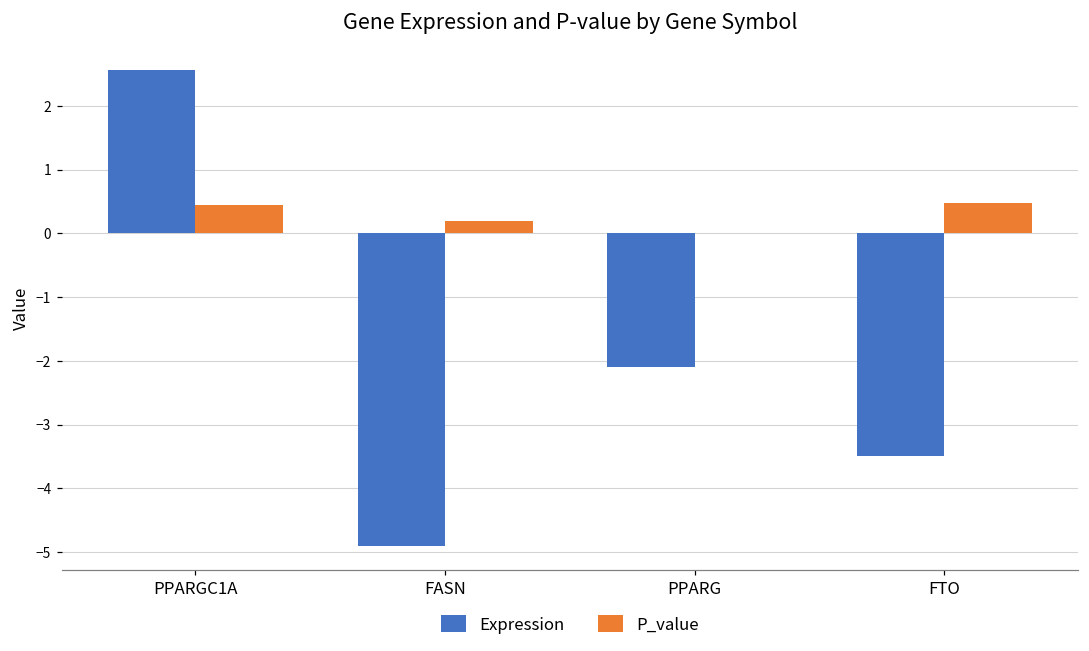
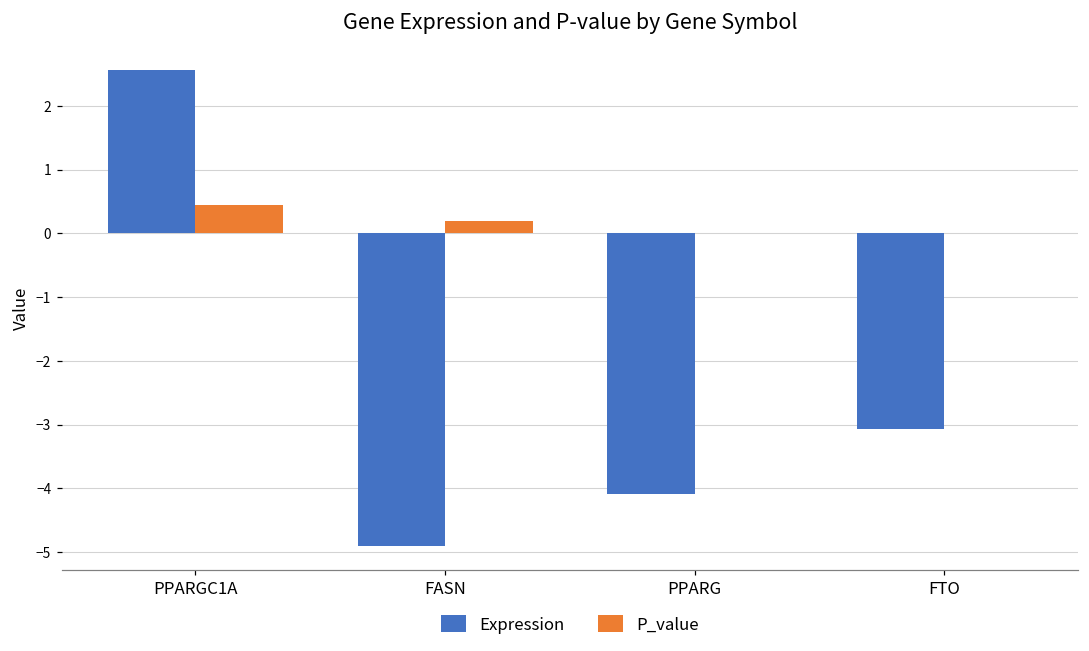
Expression, PPARG: -2.1 -> -4.1
Expression, FTO: -3.5 -> -3.1
P_value, FTO: 0.5 -> 0.0
